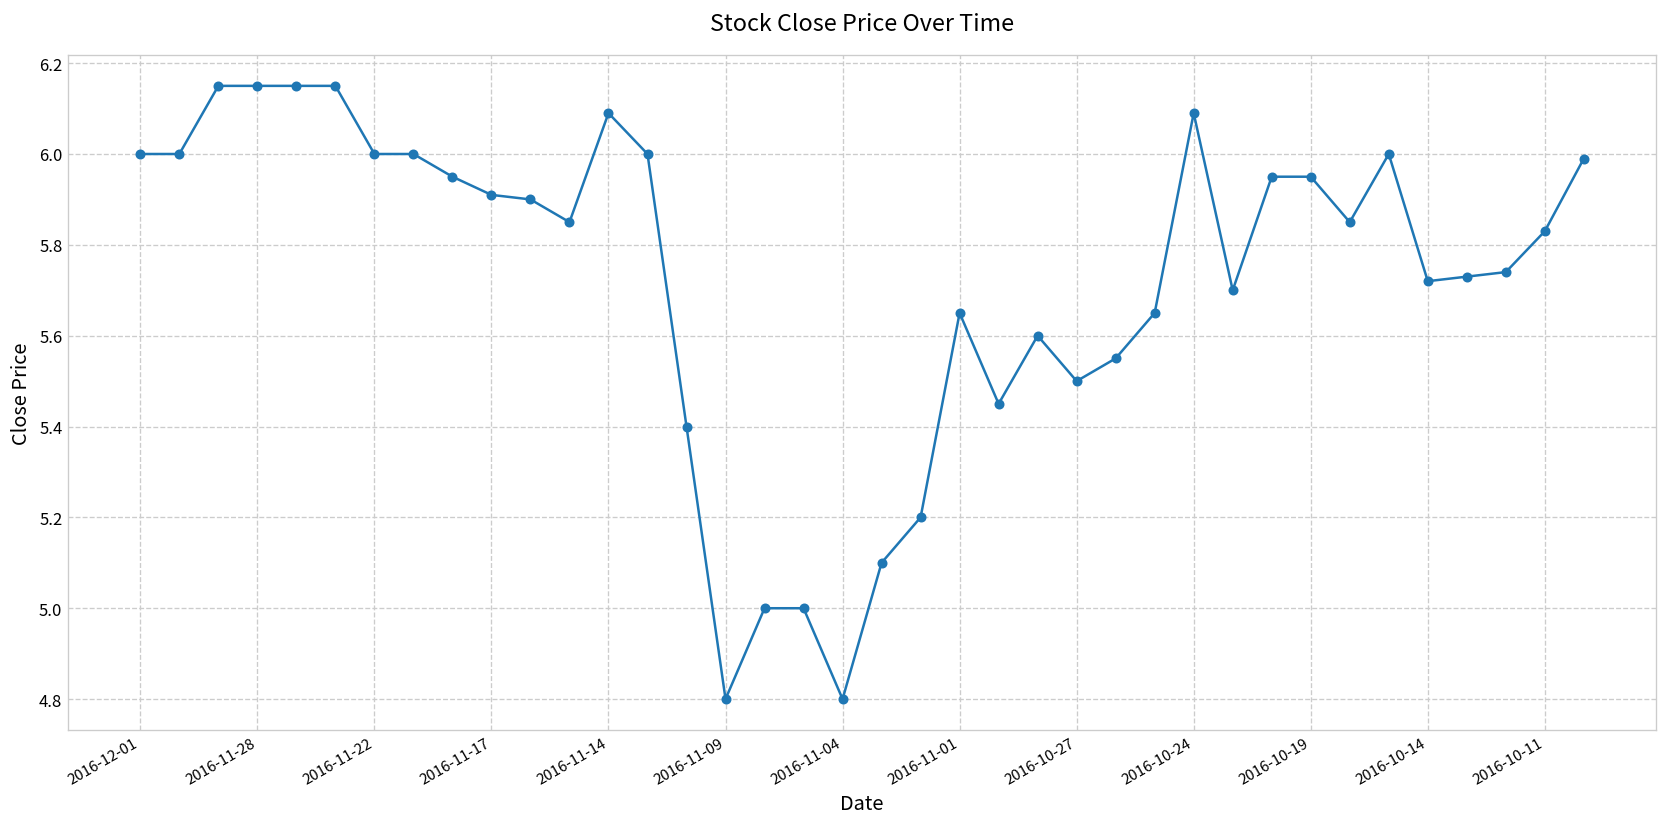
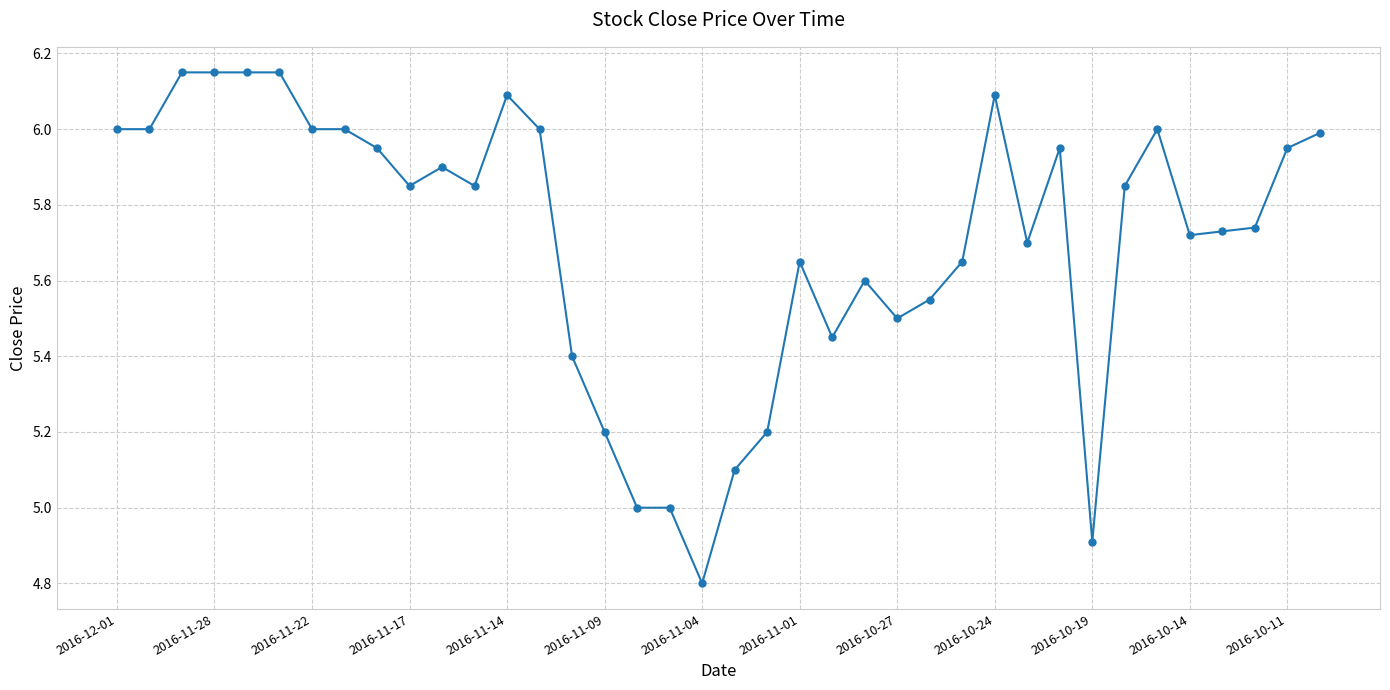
2016-11-17: 5.91 -> 5.85
2016-11-09: 4.8 -> 5.2
2016-10-19: 5.95 -> 4.91
2016-10-11: 5.83 -> 5.95
